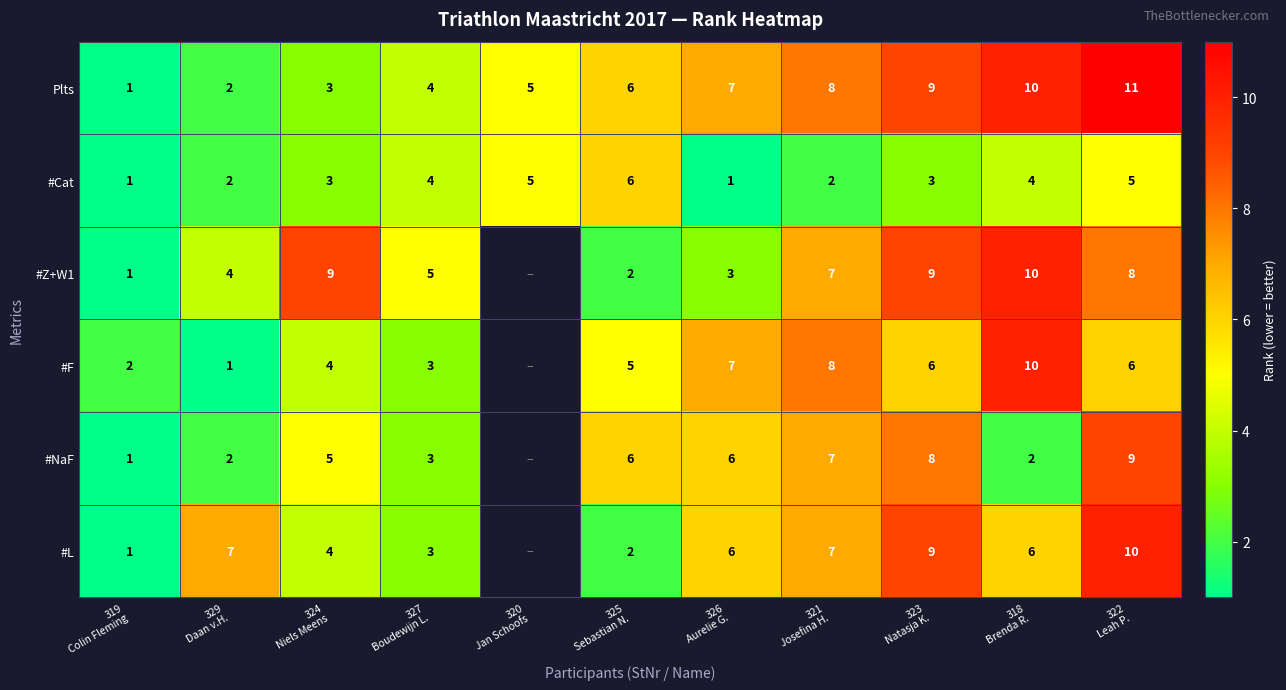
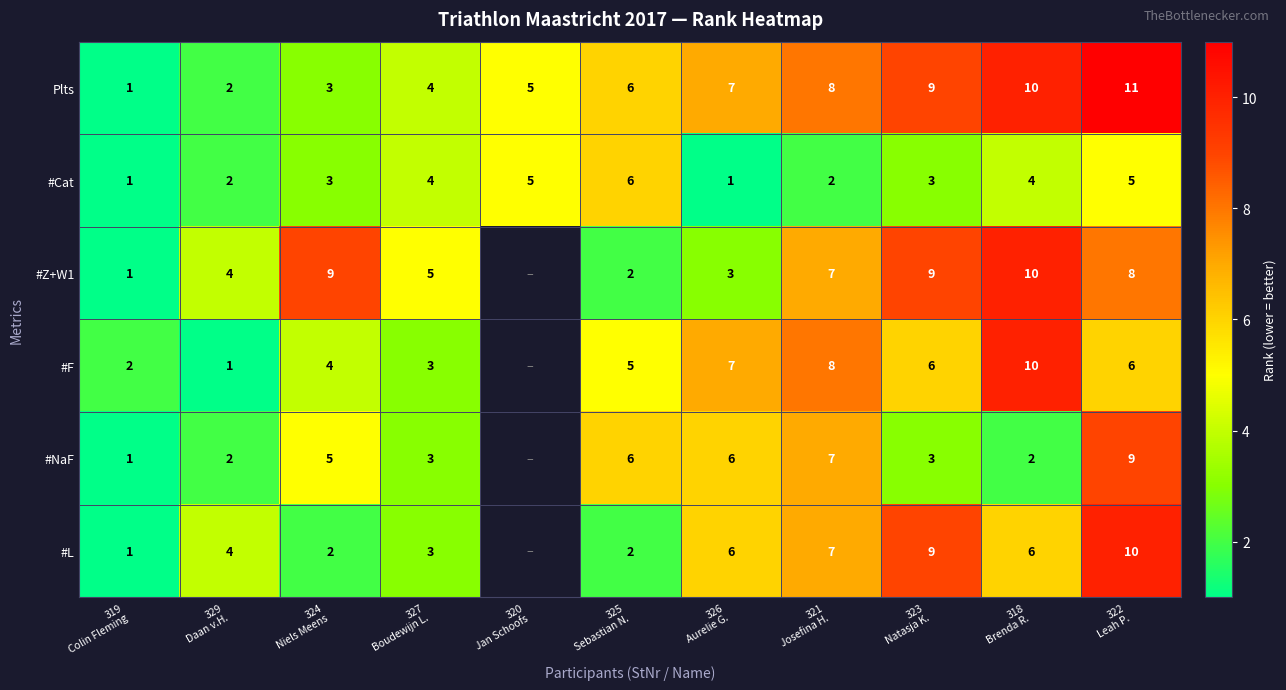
#NaF, 323 Natasja K.: 8 -> 3
#L, 329 Daan v.H.: 7 -> 4
#L, 324 Niels Meens: 4 -> 2
